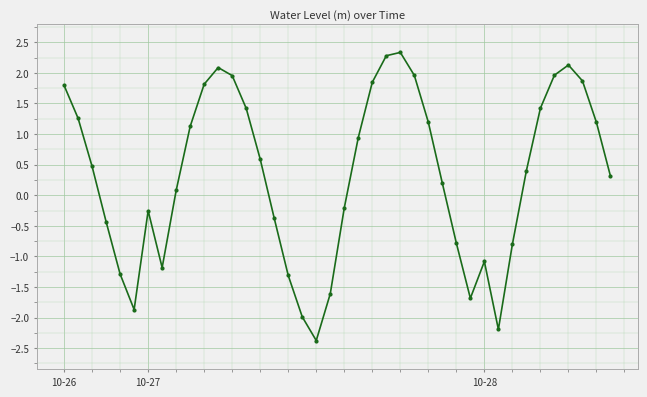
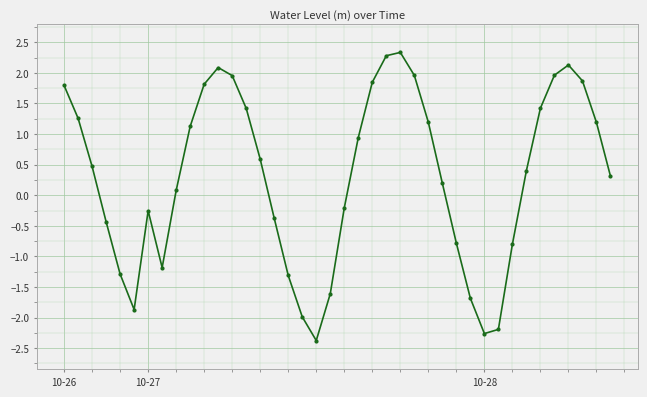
10-28: -1.1 -> -2.3
